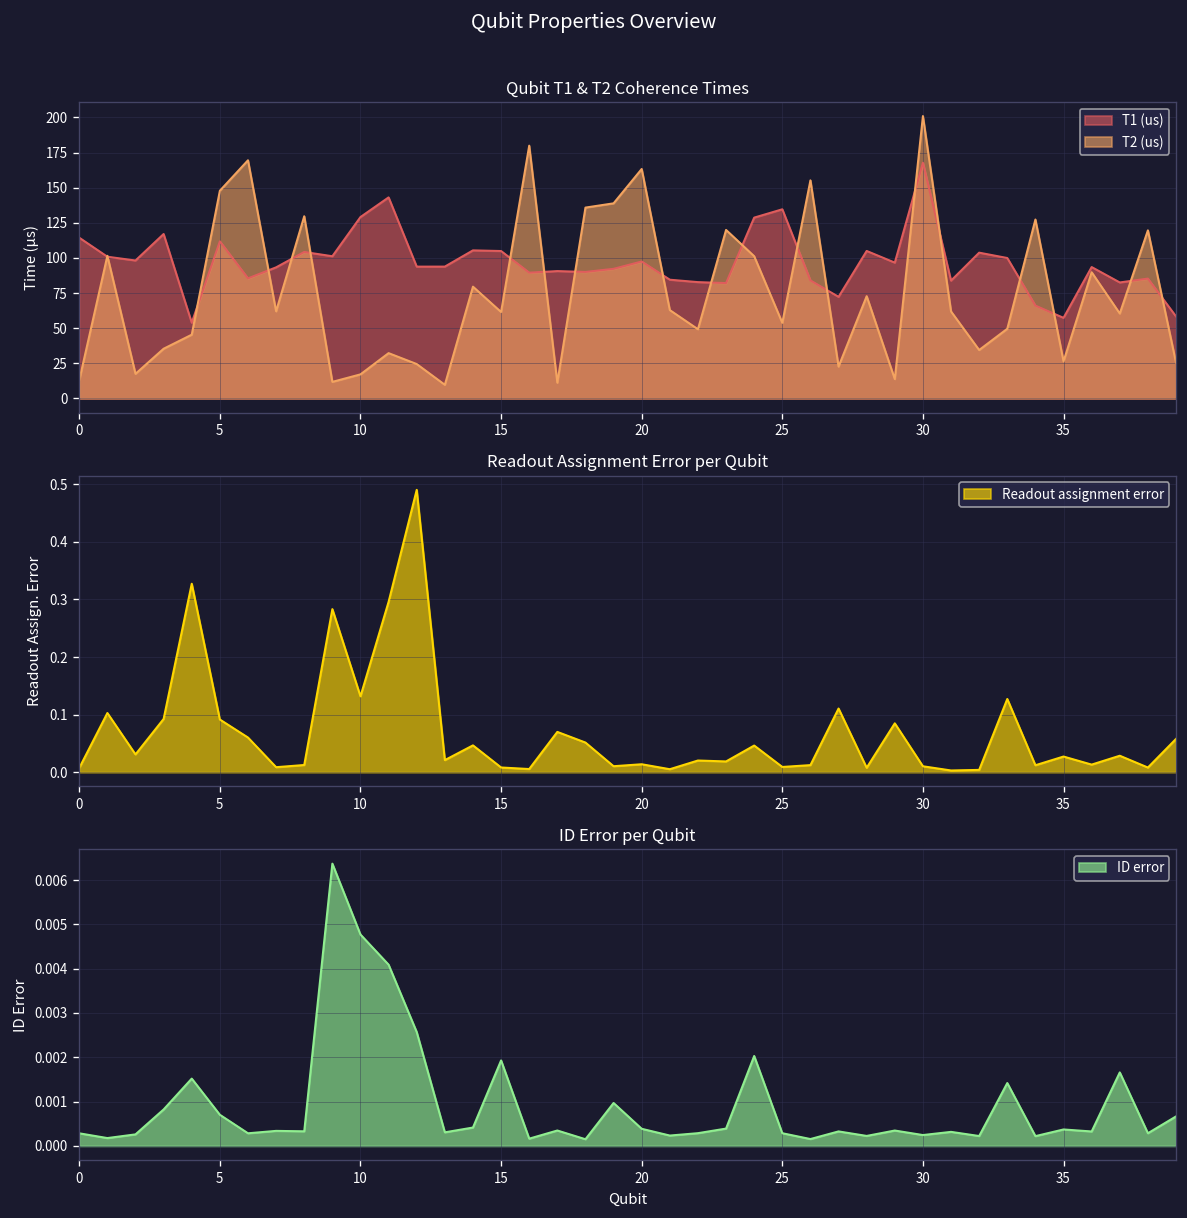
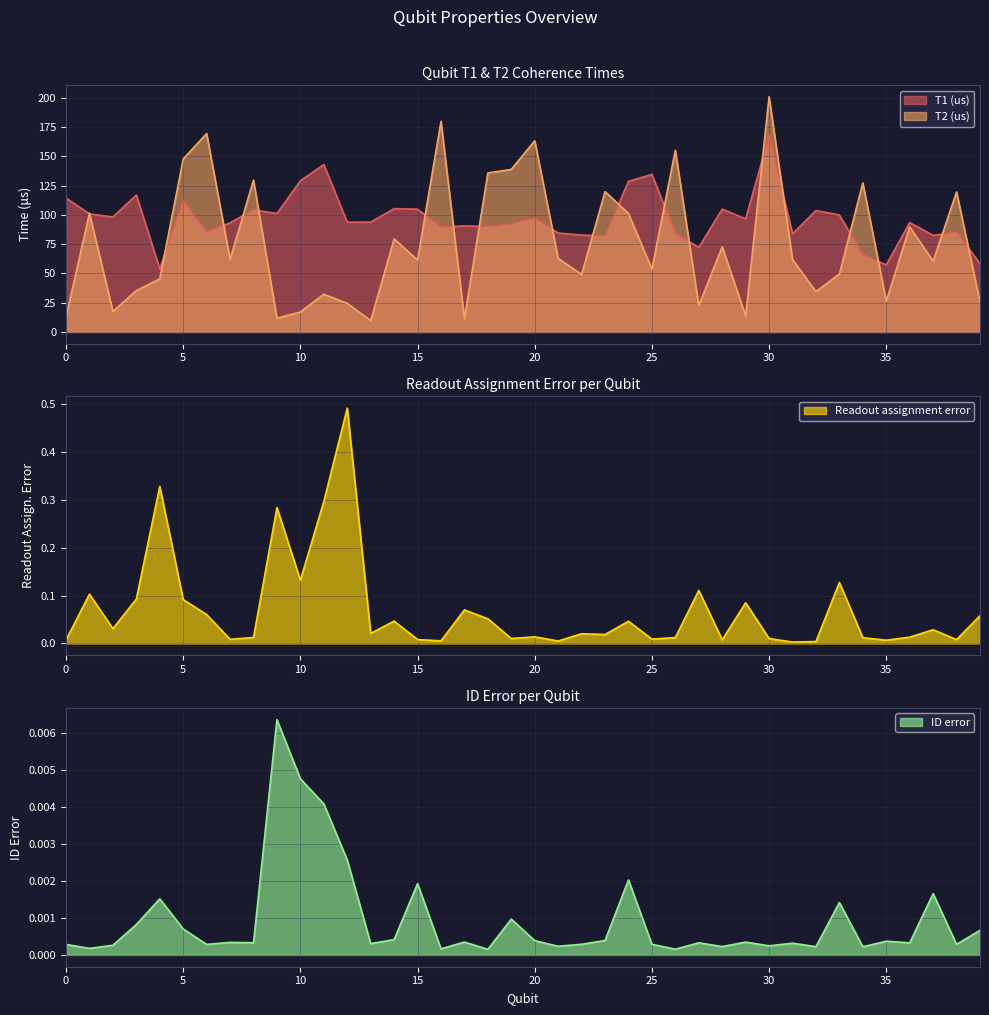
Readout Assignment Error per Qubit, 35: 0.03 -> 0.01
